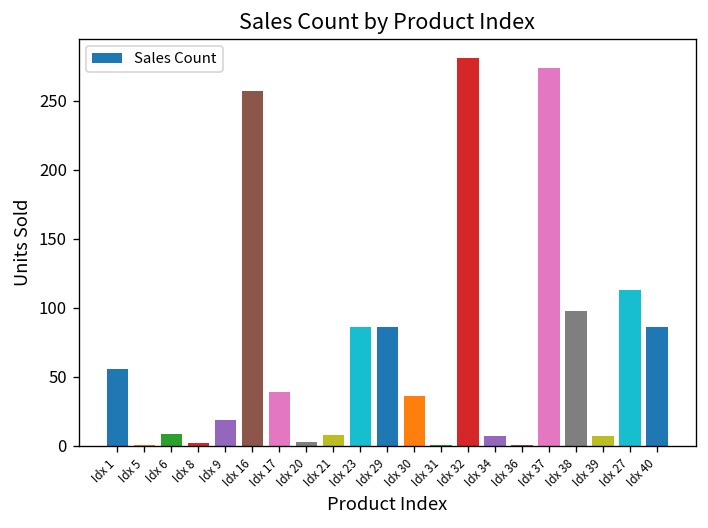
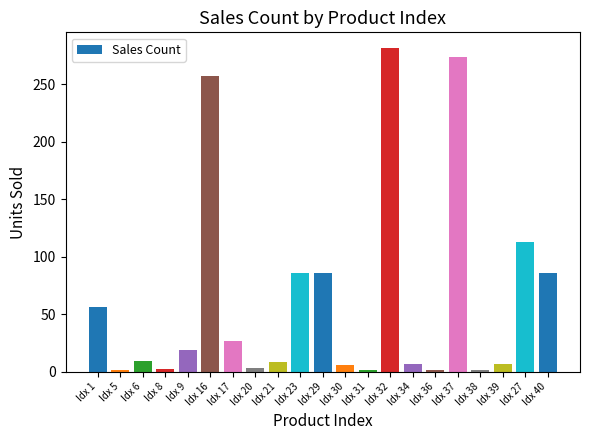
Idx 17: 39 -> 27
Idx 30: 36 -> 6
Idx 38: 98 -> 1
